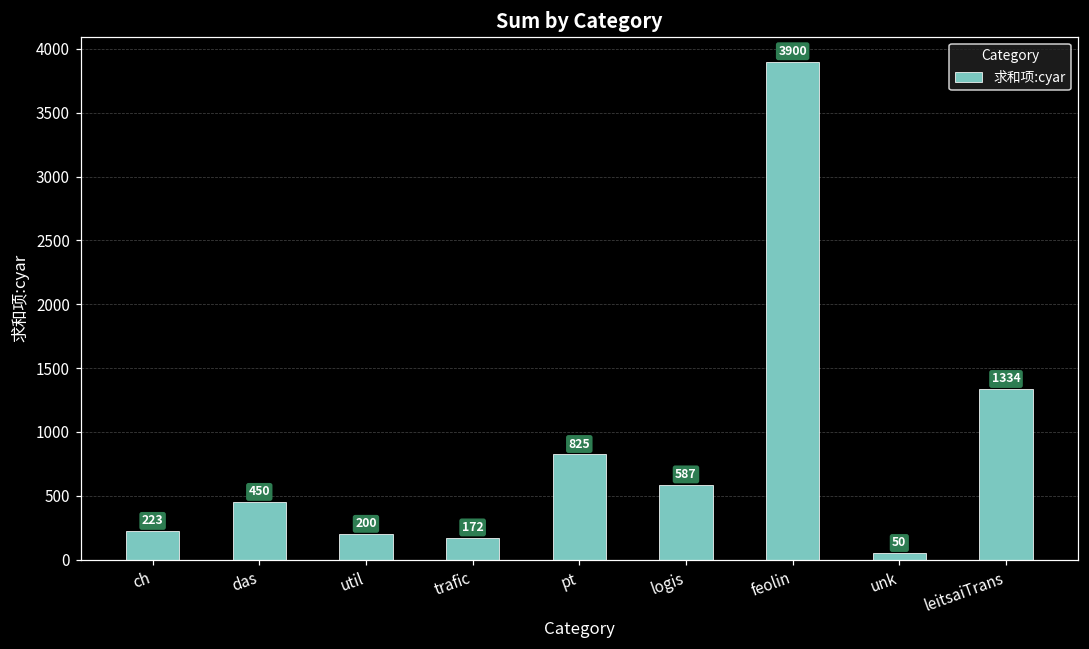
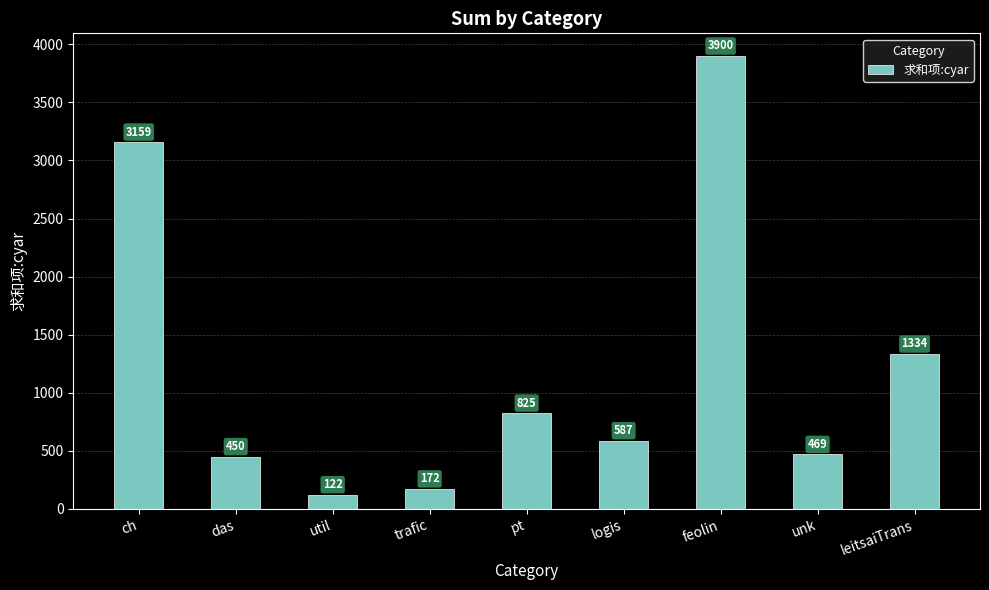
ch: 223 -> 3159
util: 200 -> 122
unk: 50 -> 469
